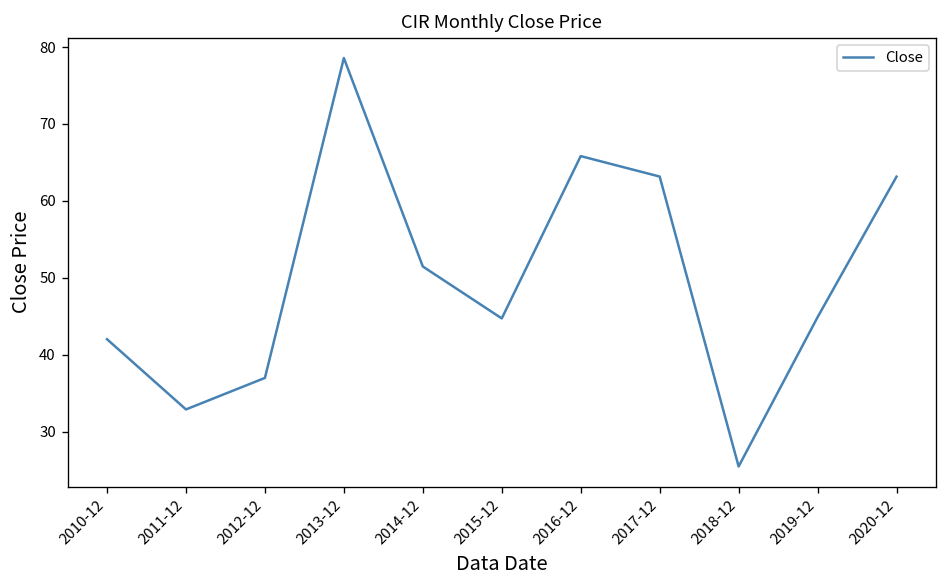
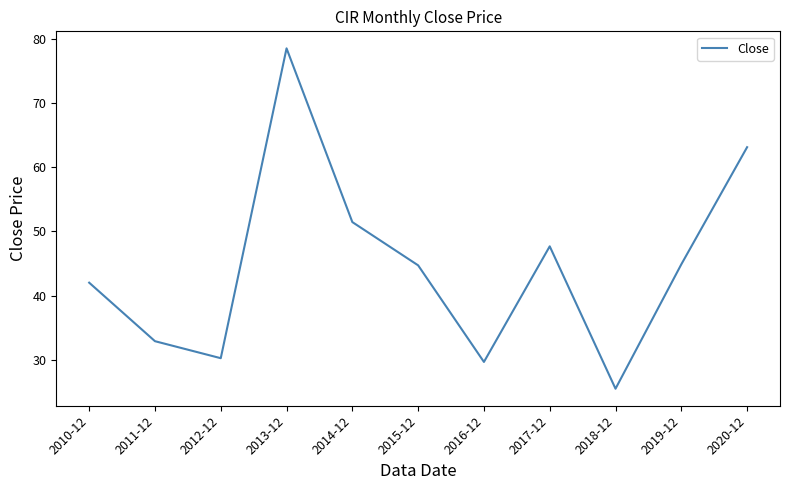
2012-12: 37 -> 30
2016-12: 66 -> 30
2017-12: 63 -> 48
